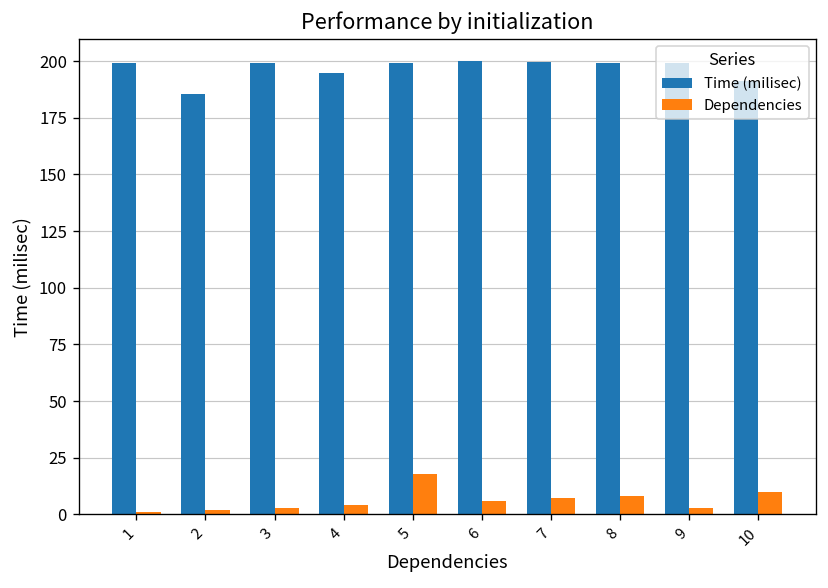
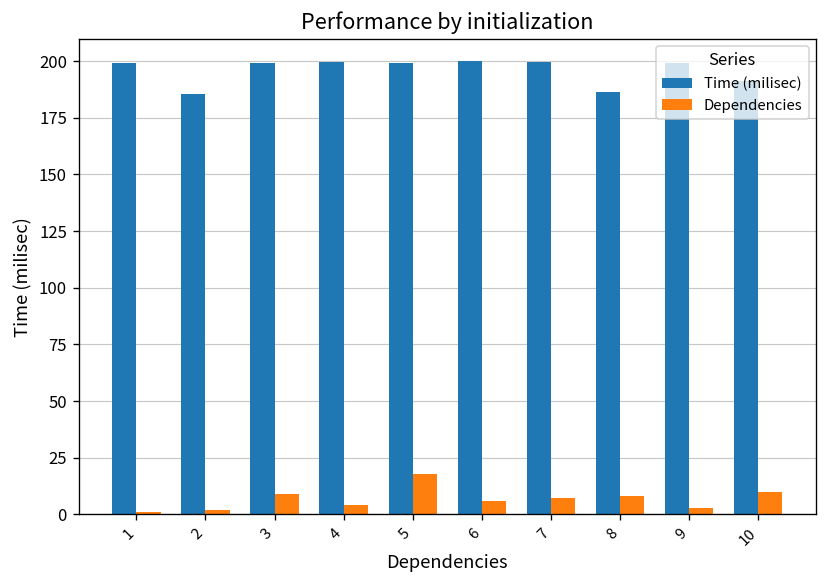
Dependencies, 3: 3 -> 9
Time (milisec), 4: 195 -> 199
Time (milisec), 8: 199 -> 186
